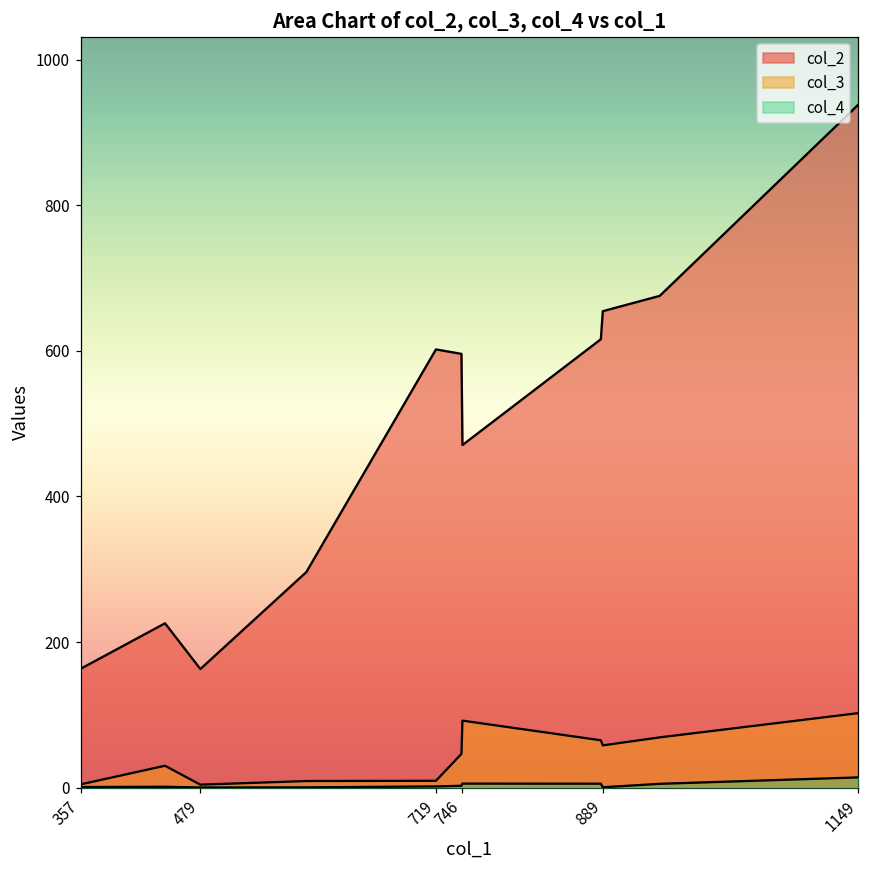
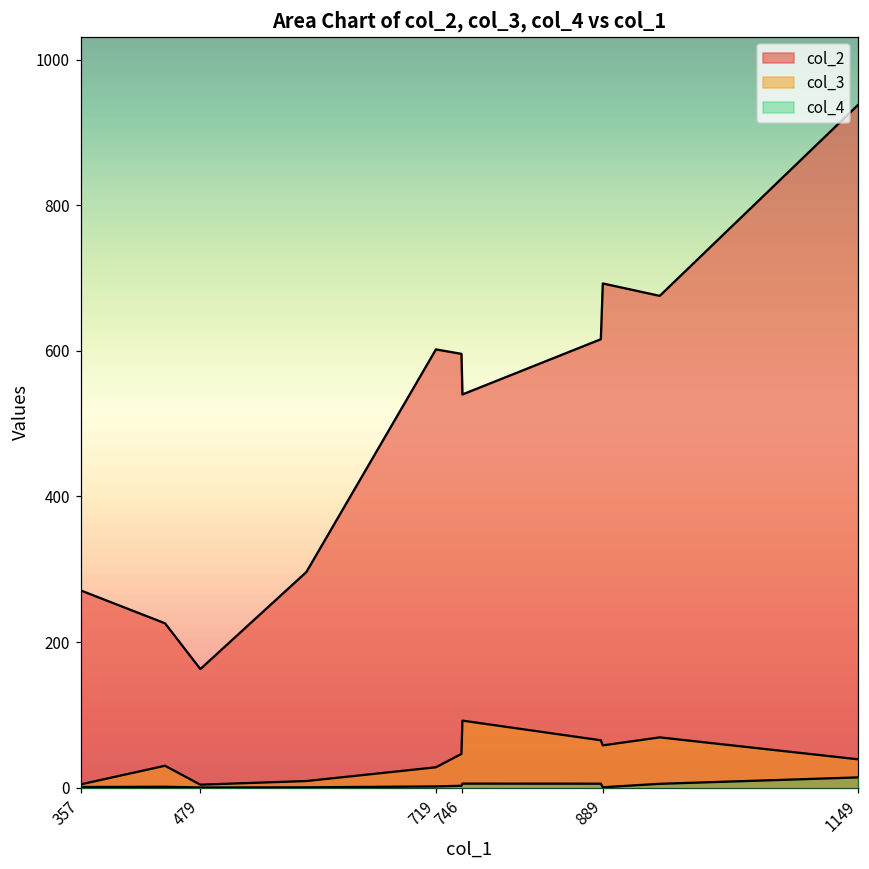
col_2, 357: 160 -> 270
col_3, 719: 10 -> 30
col_2, 746: 470 -> 540
col_2, 889: 650 -> 690
col_3, 1149: 100 -> 40
